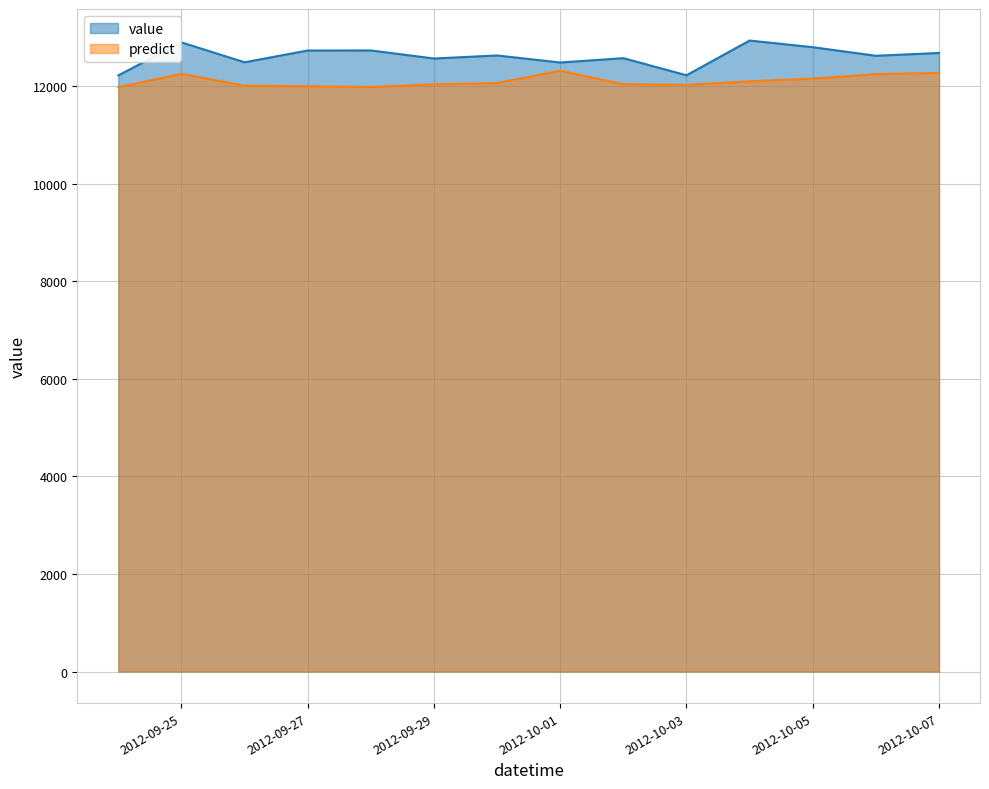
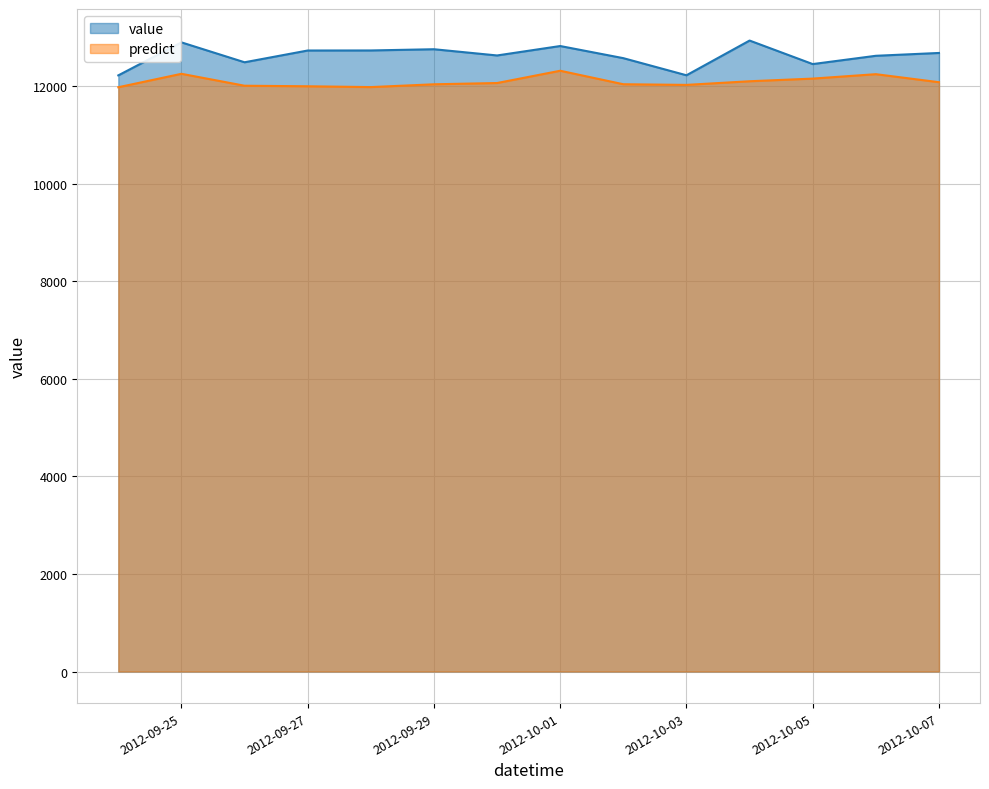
value, 2012-09-29: 12600 -> 12800
value, 2012-10-01: 12500 -> 12800
value, 2012-10-05: 12800 -> 12500
predict, 2012-10-07: 12300 -> 12100
